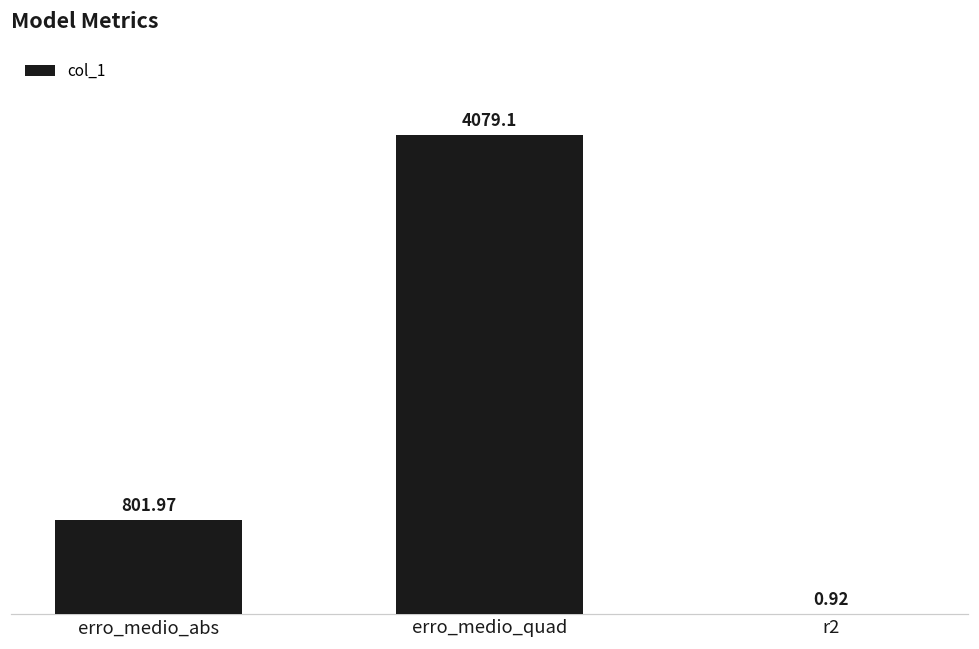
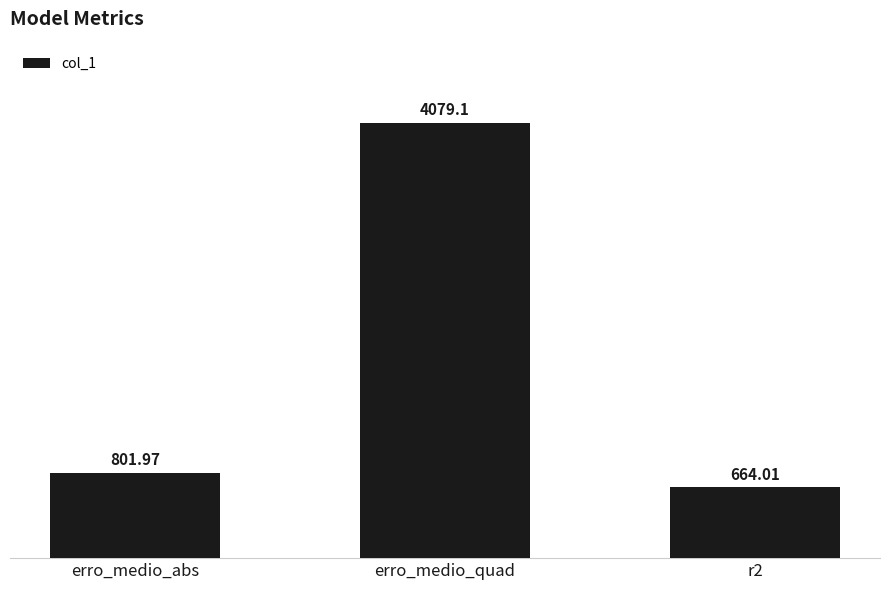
r2: 0.92 -> 664.01
